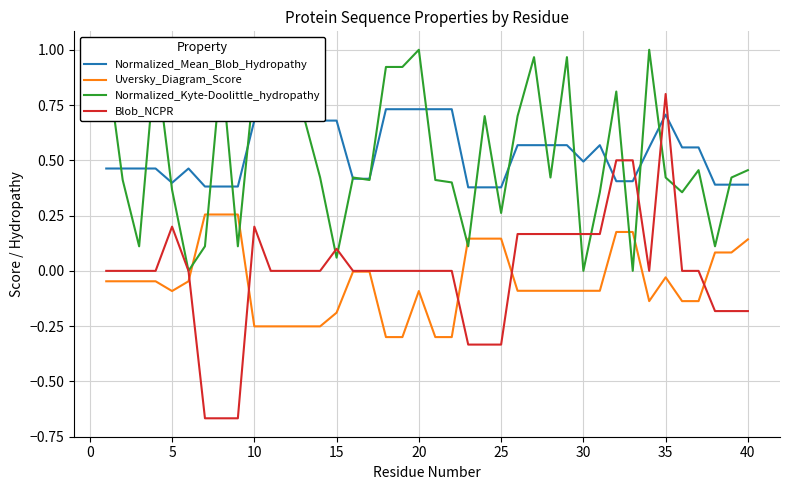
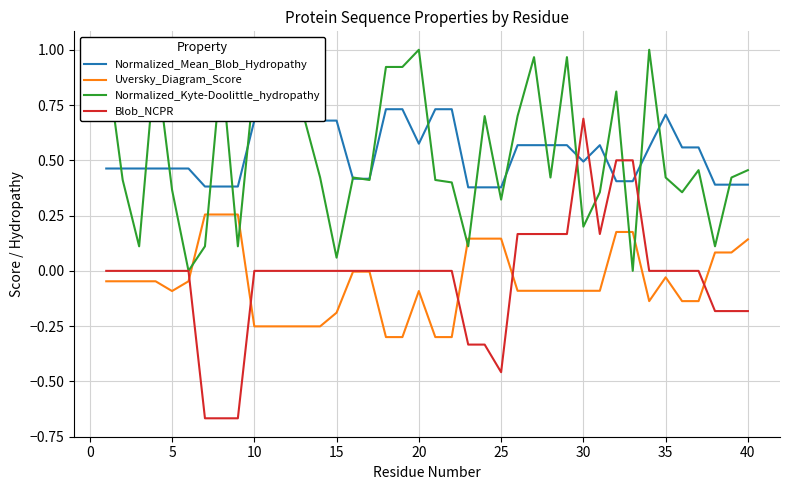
Normalized_Mean_Blob_Hydropathy, 5: 0.40 -> 0.46
Blob_NCPR, 5: 0.2 -> 0.0
Blob_NCPR, 10: 0.2 -> 0.0
Blob_NCPR, 15: 0.1 -> 0.0
Normalized_Mean_Blob_Hydropathy, 20: 0.73 -> 0.58
Normalized_Kyte-Doolittle_hydropathy, 25: 0.26 -> 0.32
Blob_NCPR, 25: -0.33 -> -0.46
Normalized_Kyte-Doolittle_hydropathy, 30: 0.0 -> 0.2
Blob_NCPR, 30: 0.17 -> 0.69
Blob_NCPR, 35: 0.8 -> 0.0
